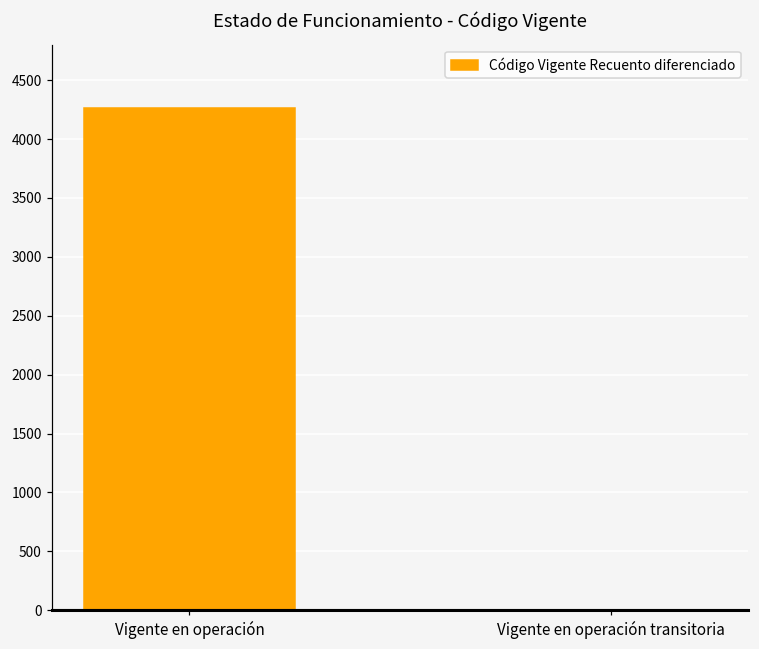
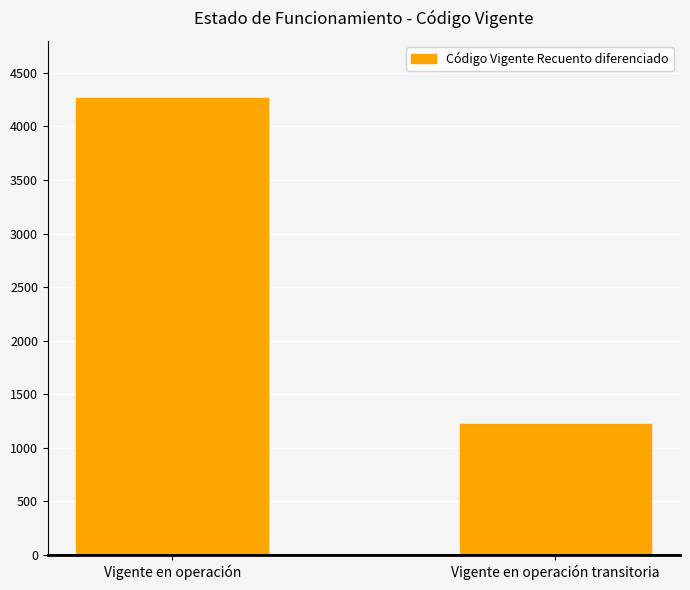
Vigente en operación transitoria: 10 -> 1220
